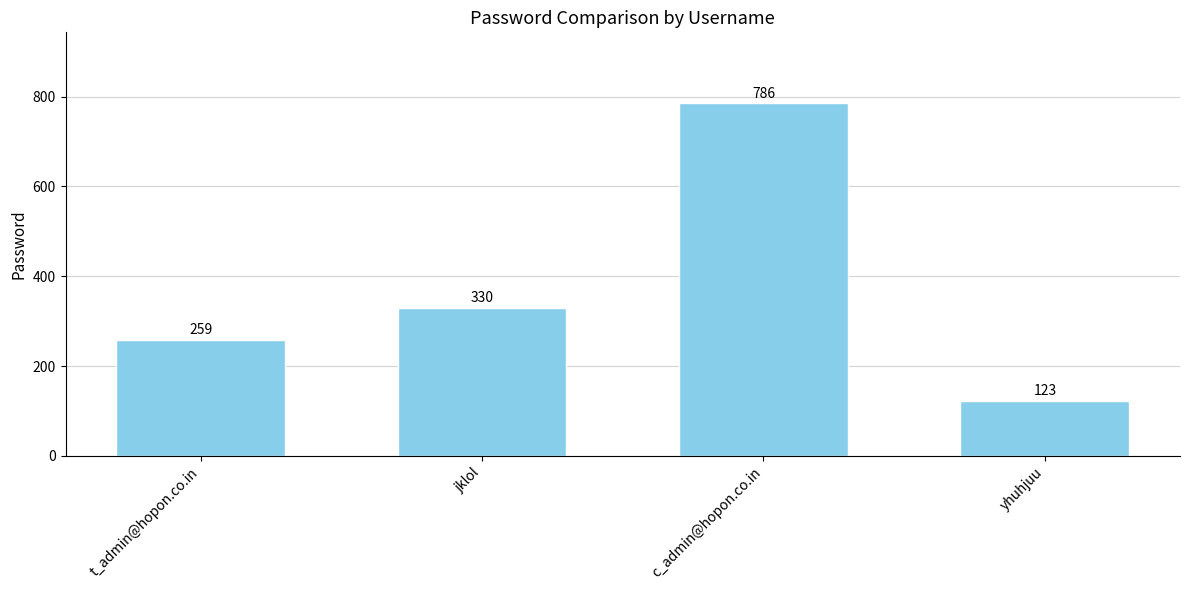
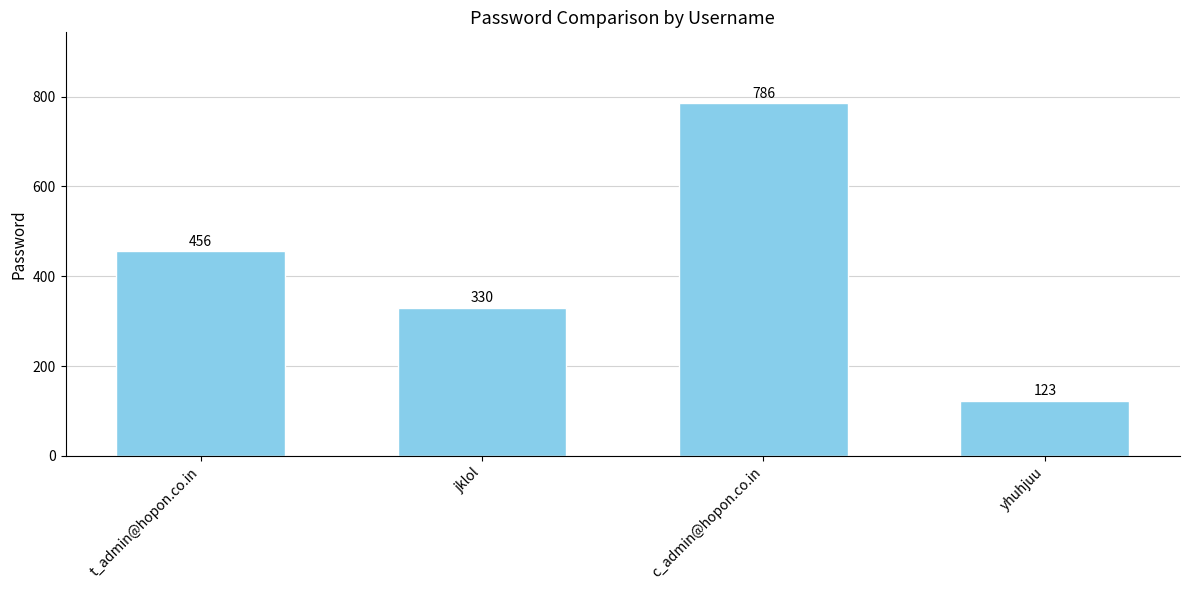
t_admin@hopon.co.in: 259 -> 456
